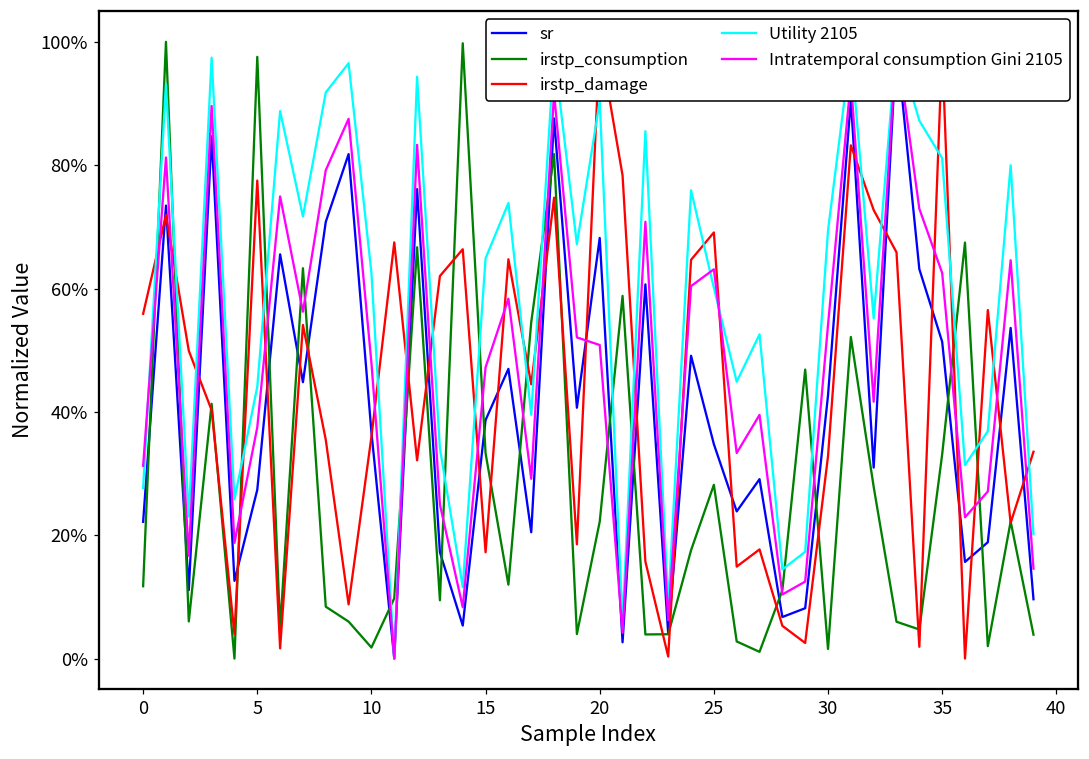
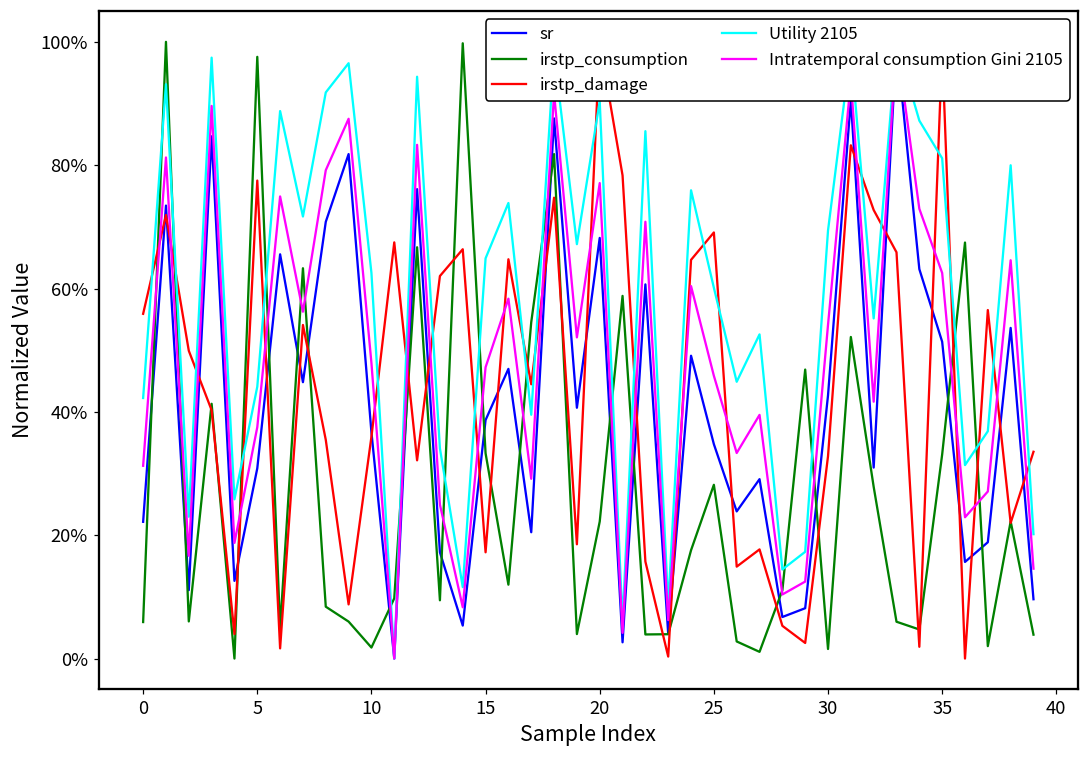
irstp_consumption, 0: 12% -> 6%
Utility 2105, 0: 28% -> 42%
sr, 5: 27% -> 31%
Intratemporal consumption Gini 2105, 20: 51% -> 77%
Intratemporal consumption Gini 2105, 25: 63% -> 46%
